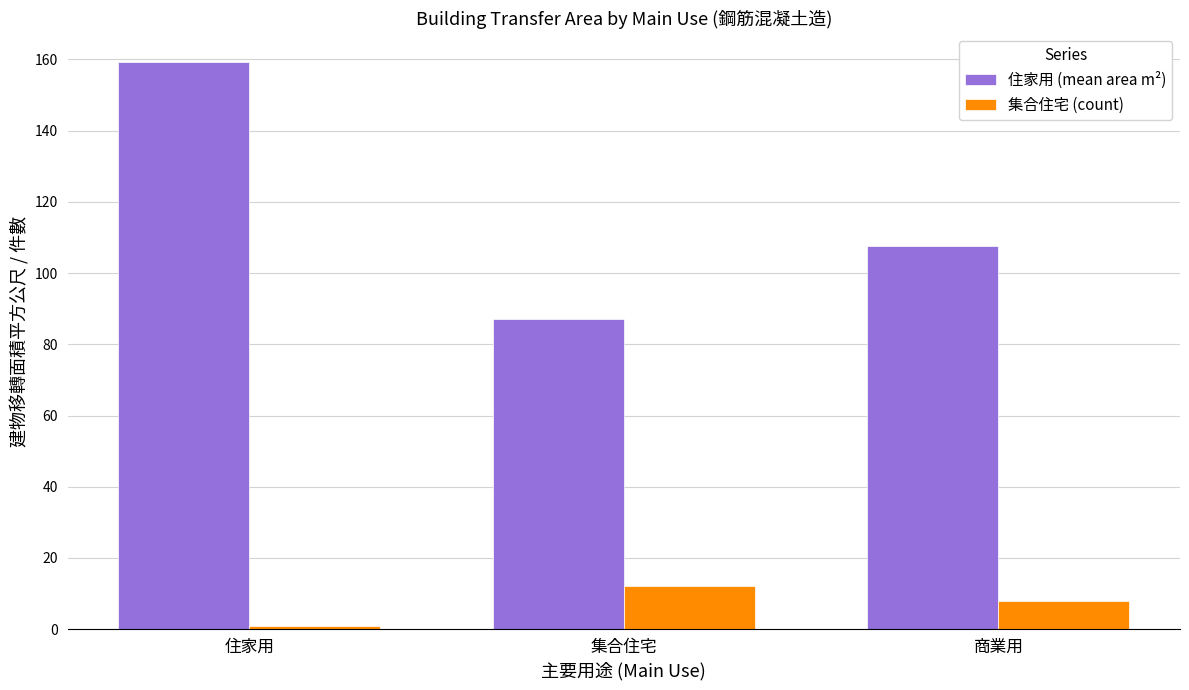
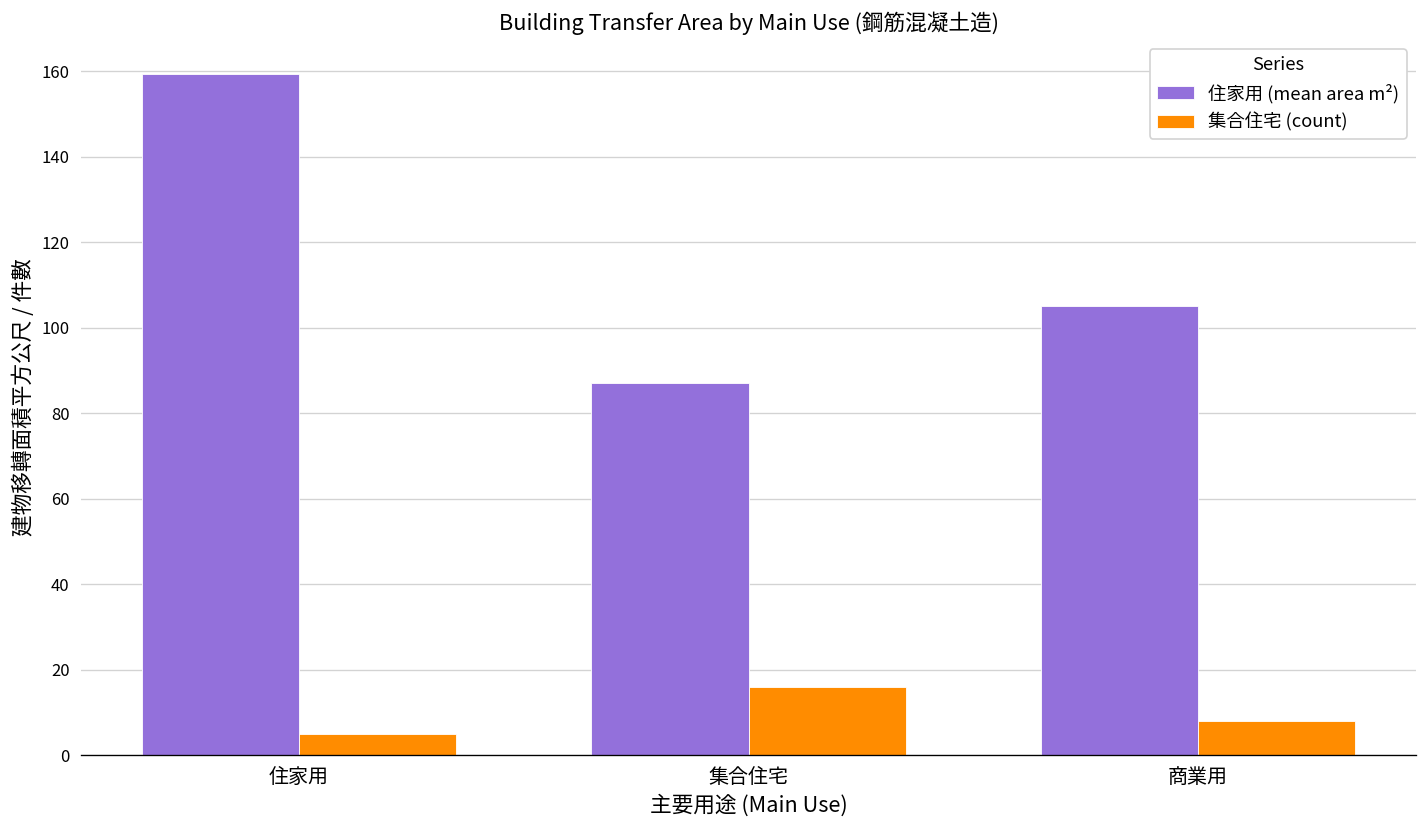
集合住宅 (count), 住家用: 1 -> 5
集合住宅 (count), 集合住宅: 12 -> 16
住家用 (mean area m²), 商業用: 108 -> 105
